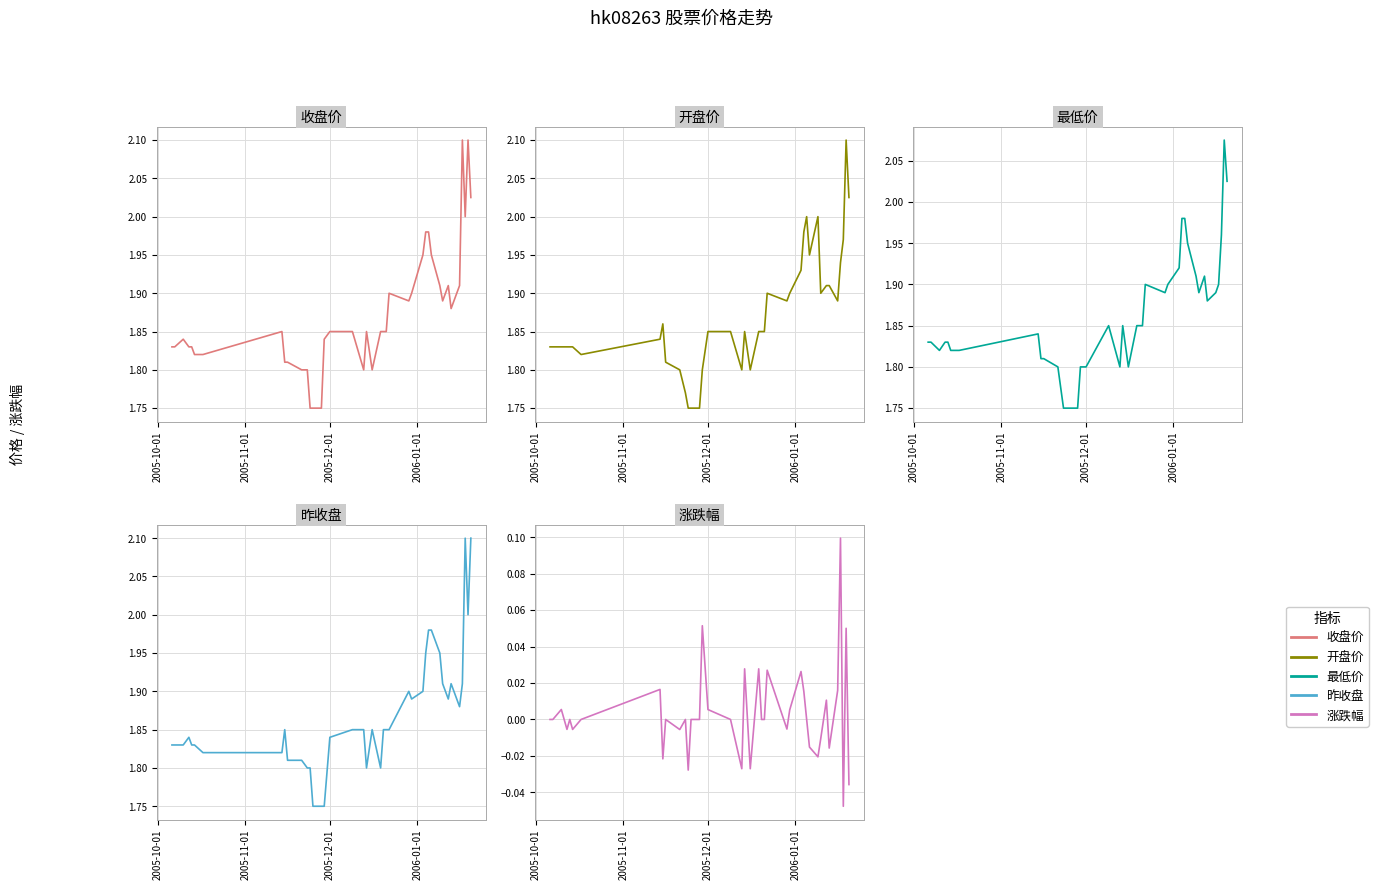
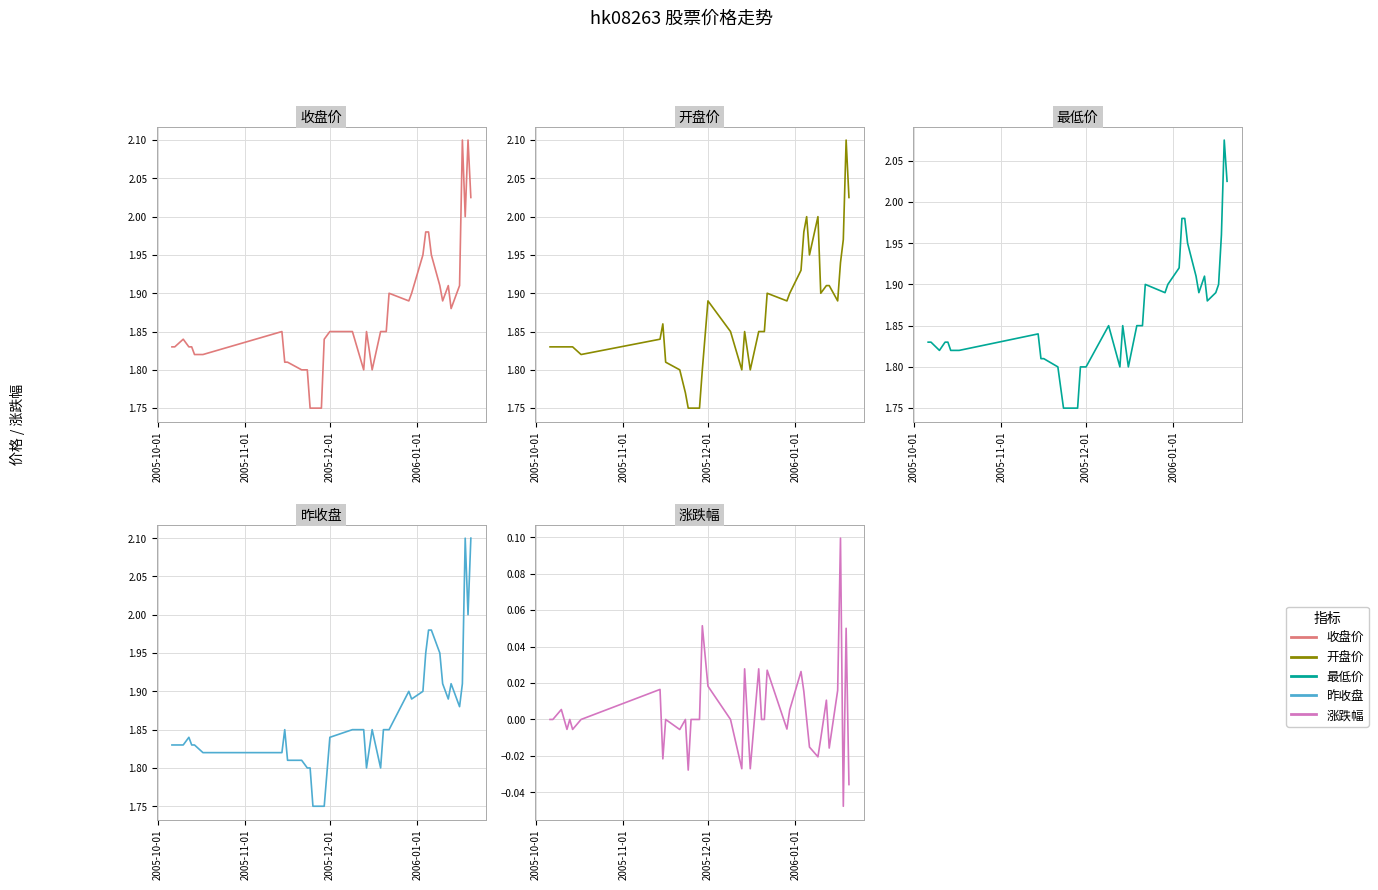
开盘价, 2005-12-01: 1.85 -> 1.89
涨跌幅, 2005-12-01: 0.005 -> 0.018
